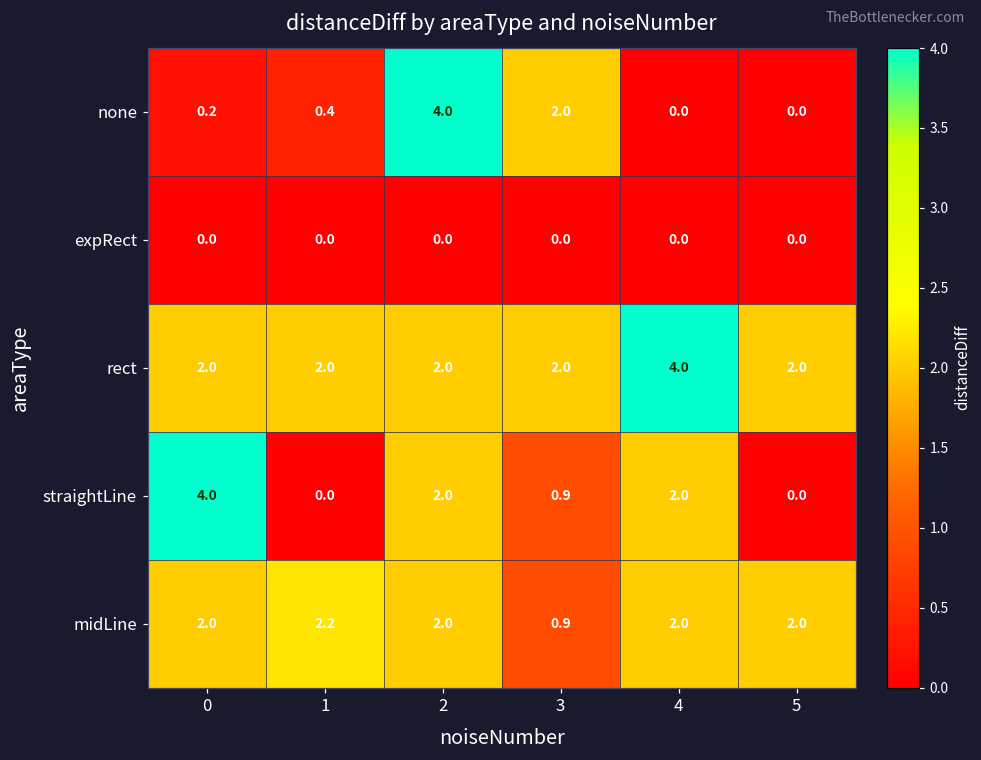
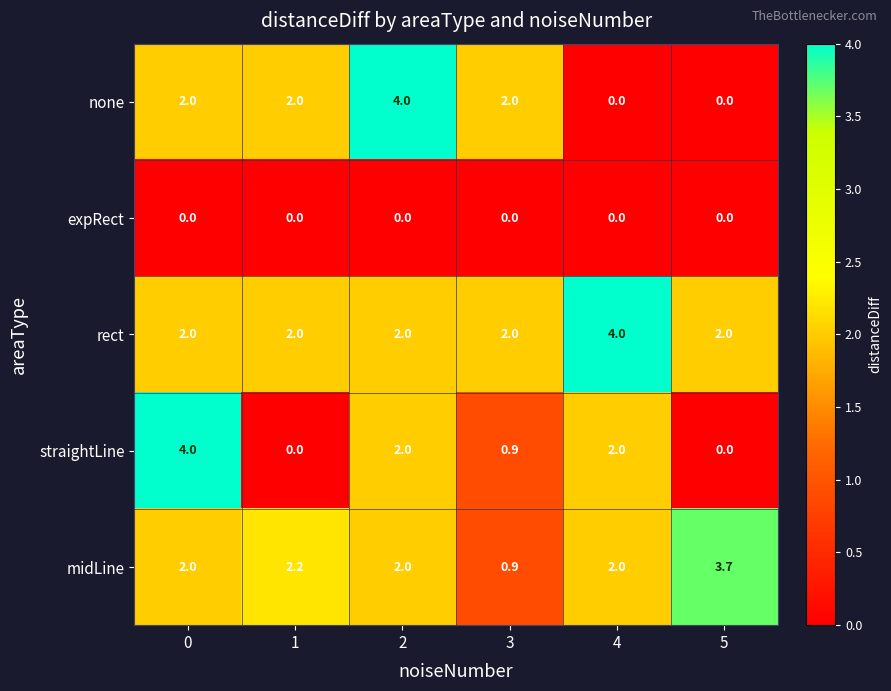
none, 0: 0.2 -> 2.0
none, 1: 0.4 -> 2.0
midLine, 5: 2.0 -> 3.7
